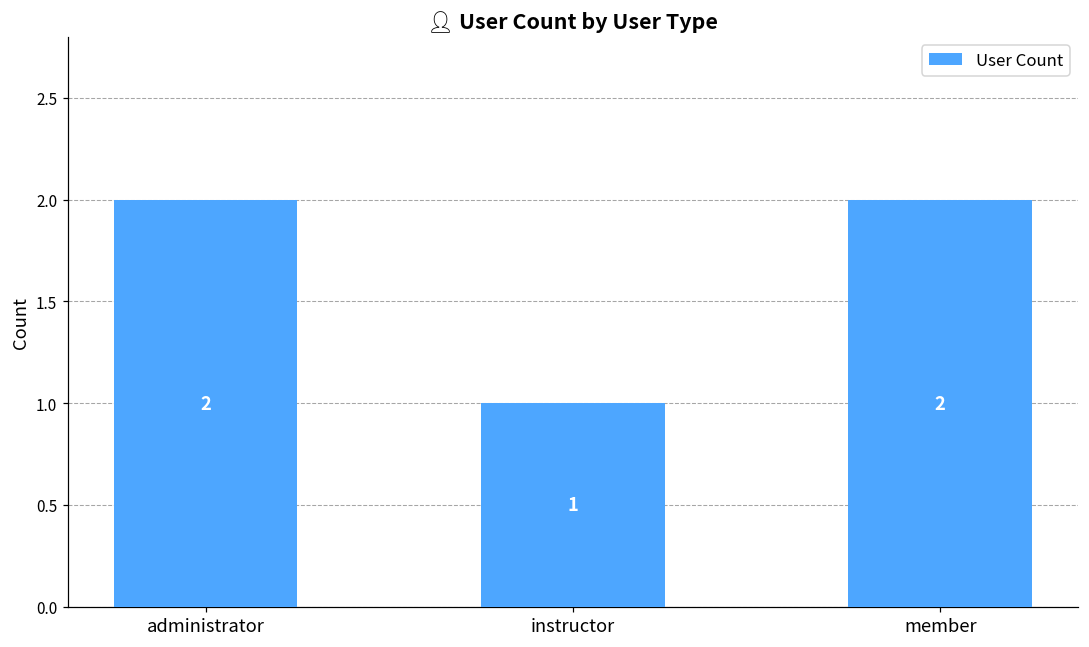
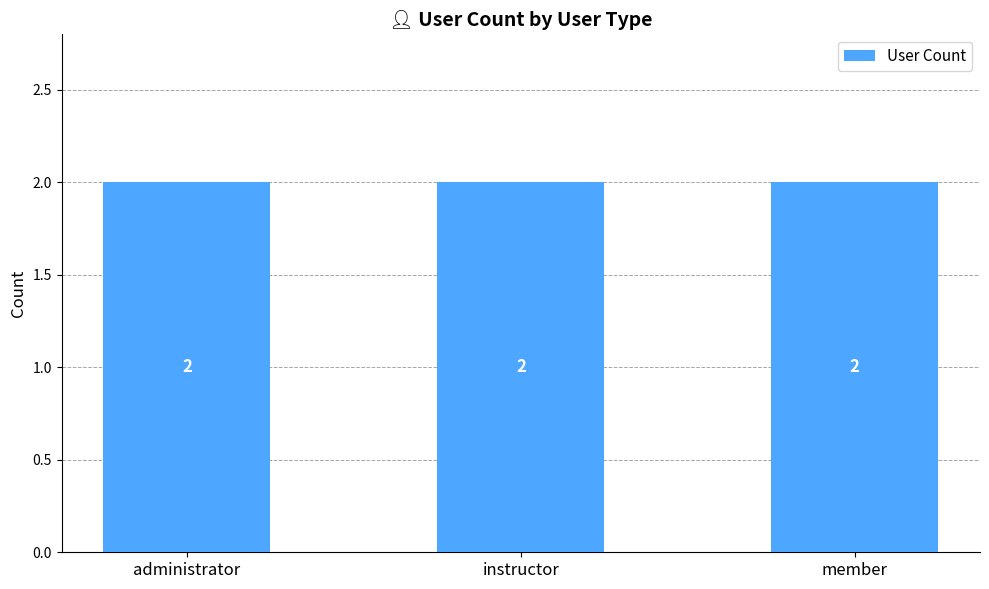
instructor: 1 -> 2
